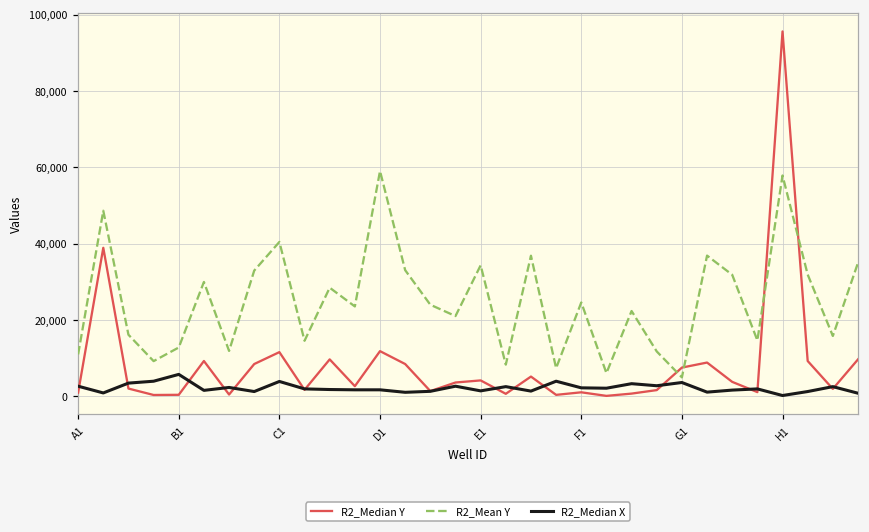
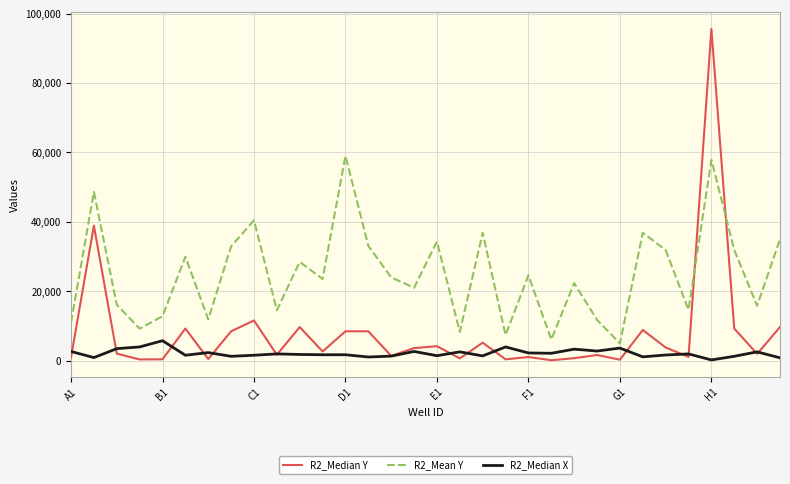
R2_Median X, C1: 4,000 -> 2,000
R2_Median Y, D1: 12,000 -> 8,000
R2_Median Y, G1: 7,000 -> 0
